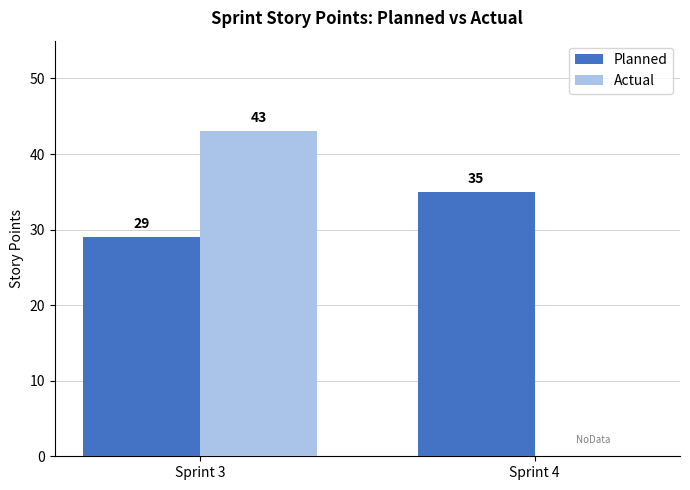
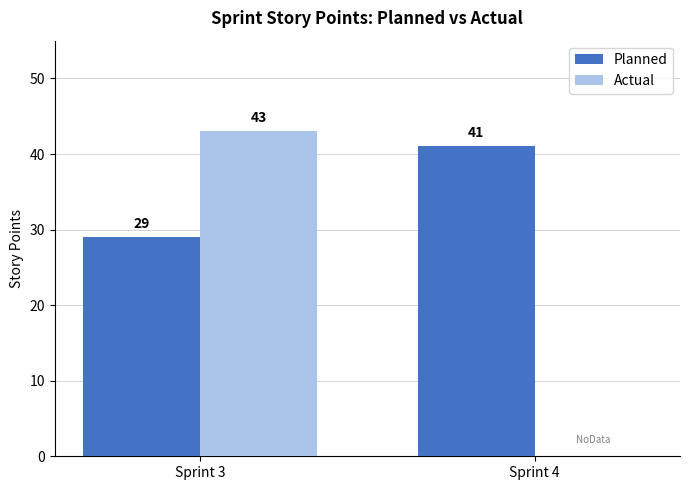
Planned, Sprint 4: 35 -> 41
